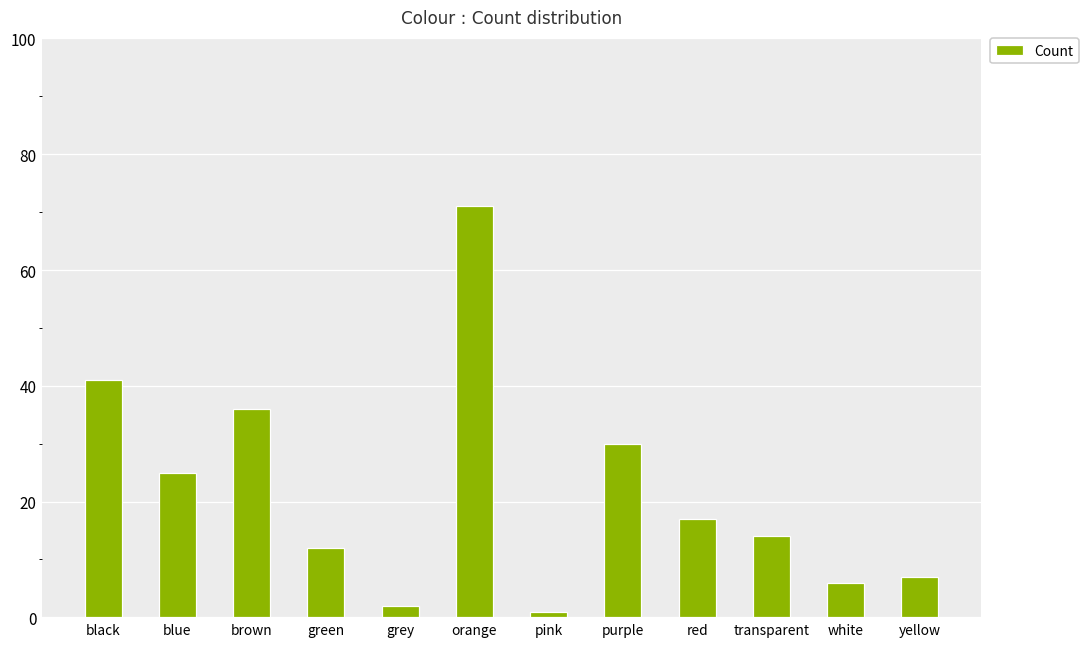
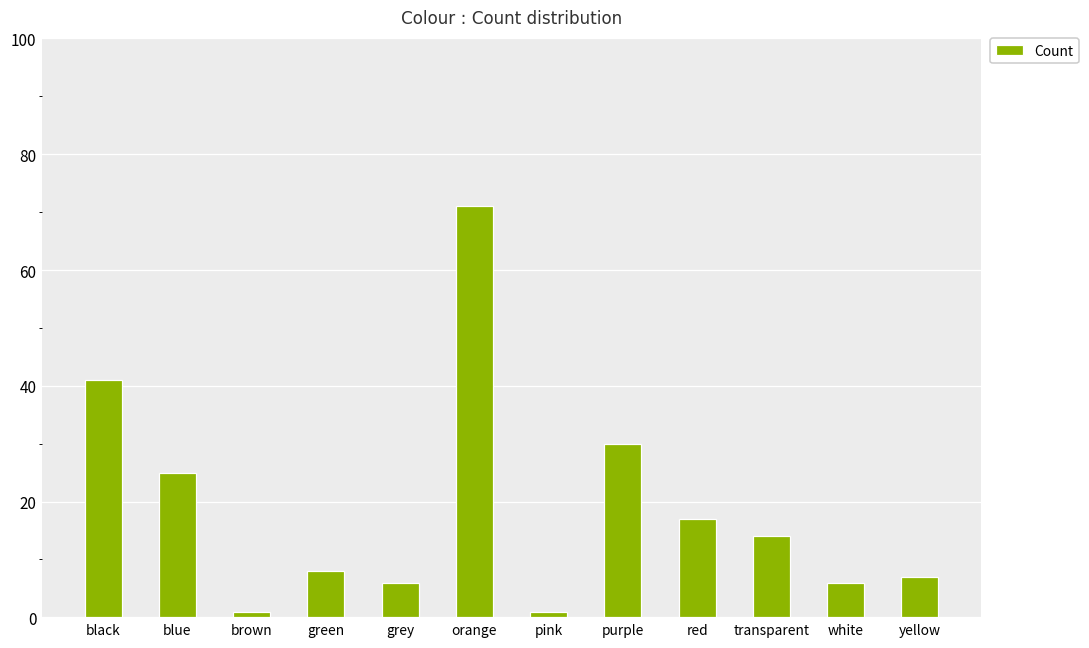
brown: 36 -> 1
green: 12 -> 8
grey: 2 -> 6
